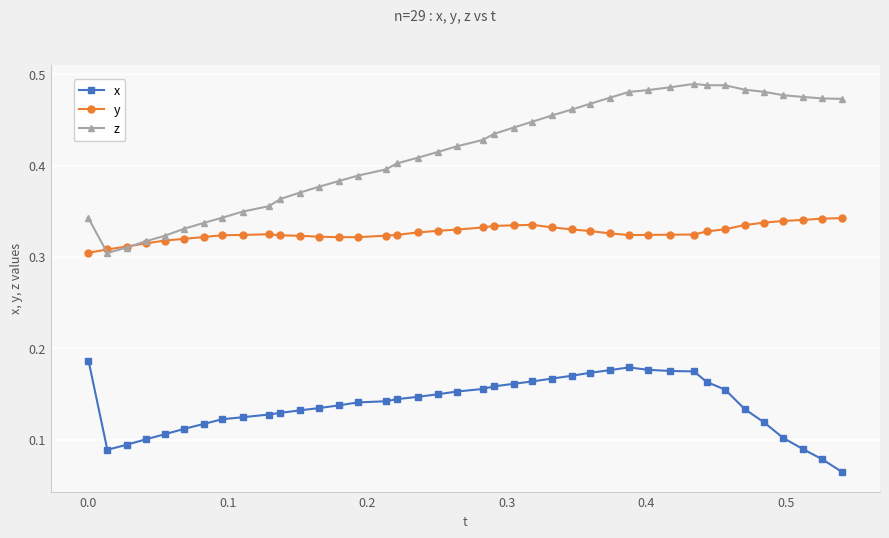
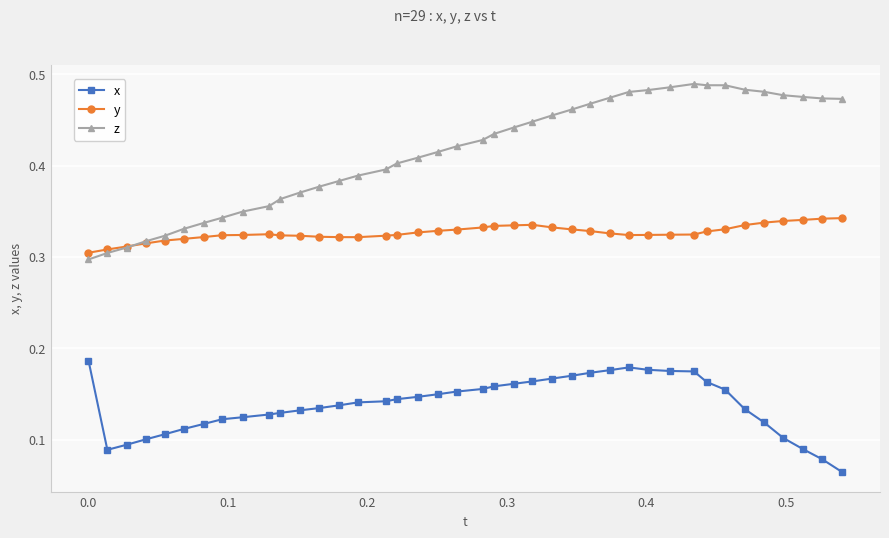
z, 0.0: 0.34 -> 0.30
